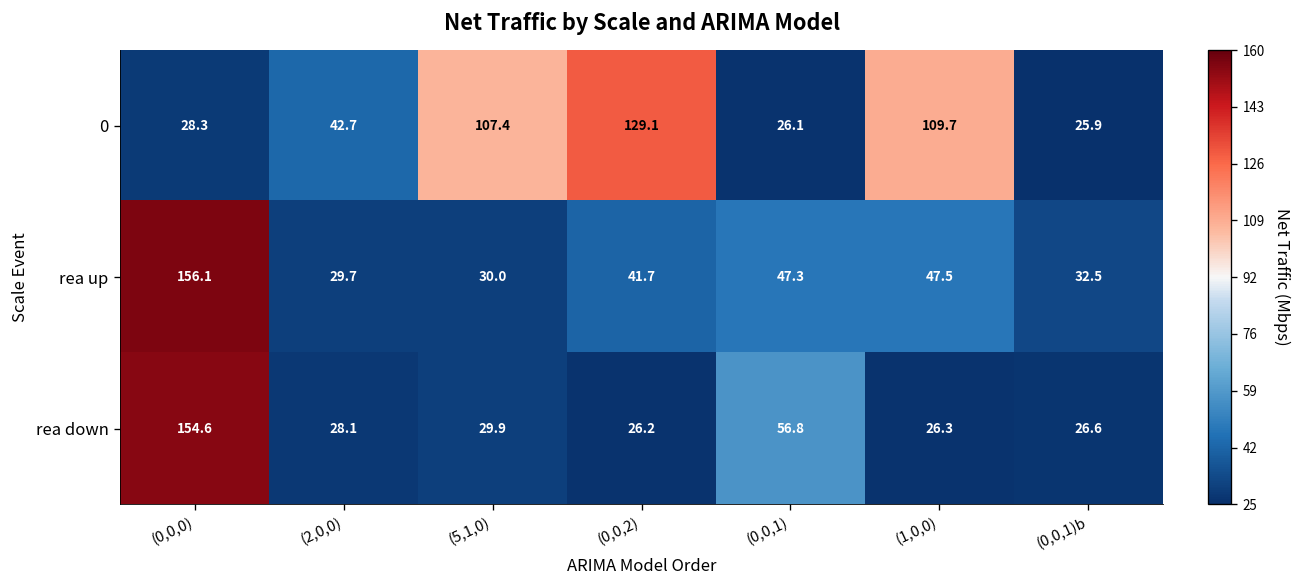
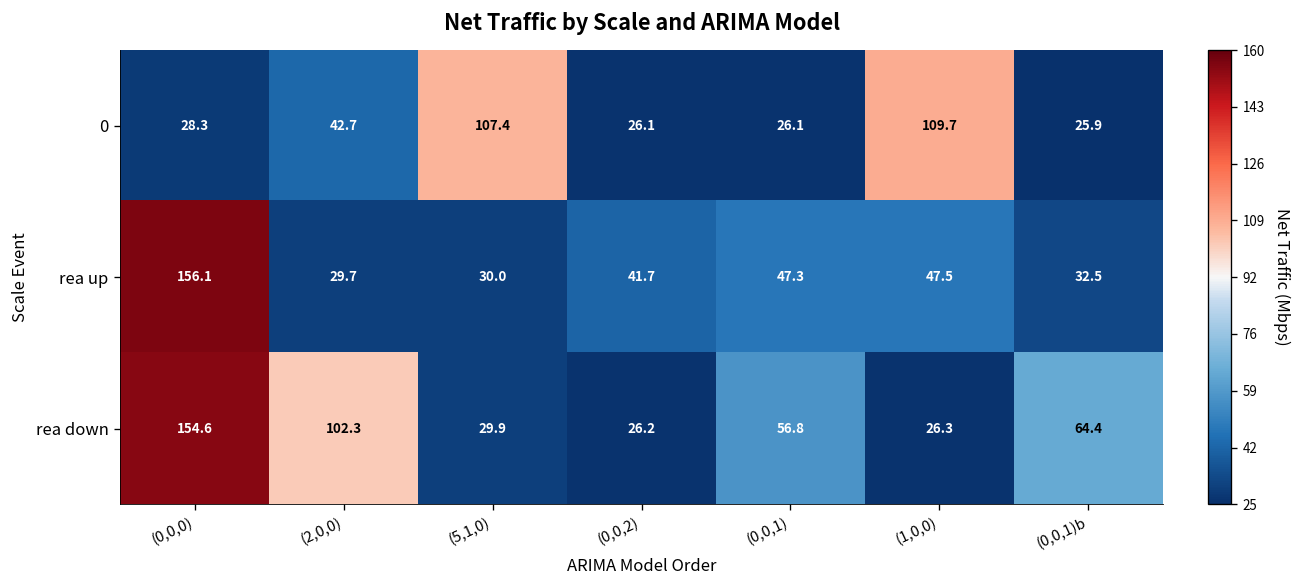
0, (0,0,2): 129.1 -> 26.1
rea down, (2,0,0): 28.1 -> 102.3
rea down, (0,0,1)b: 26.6 -> 64.4
